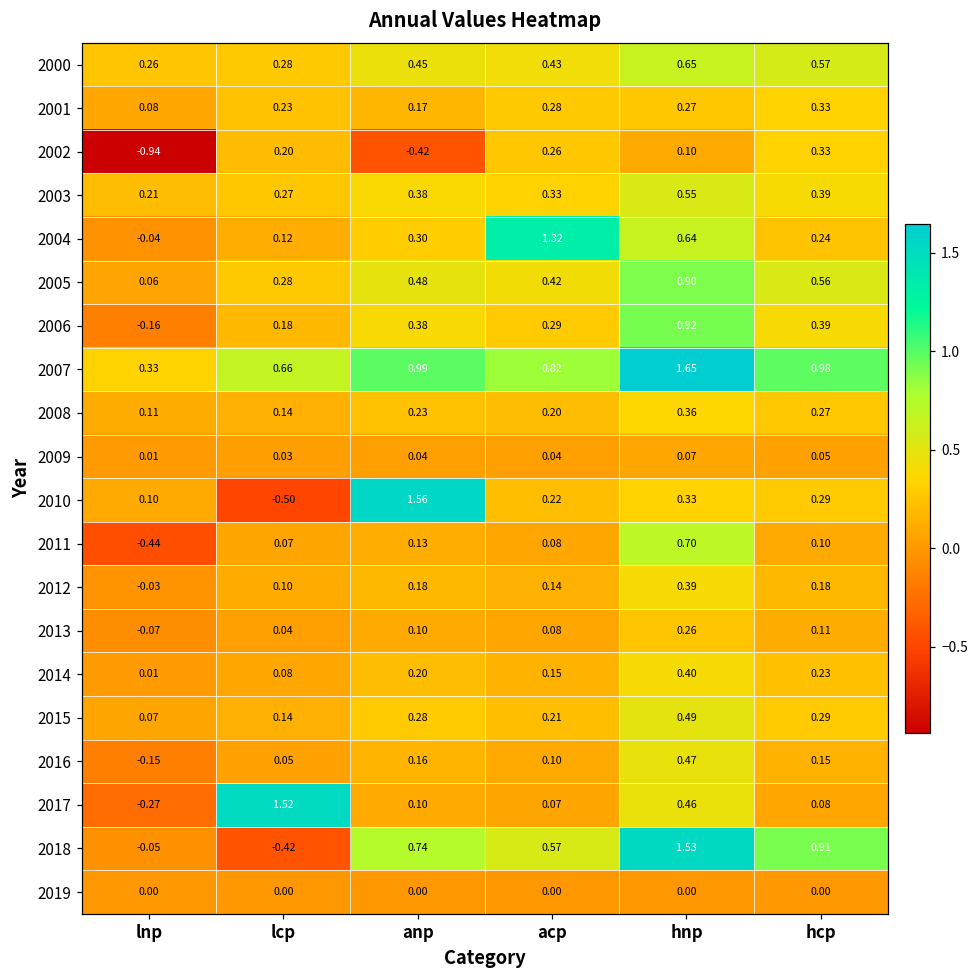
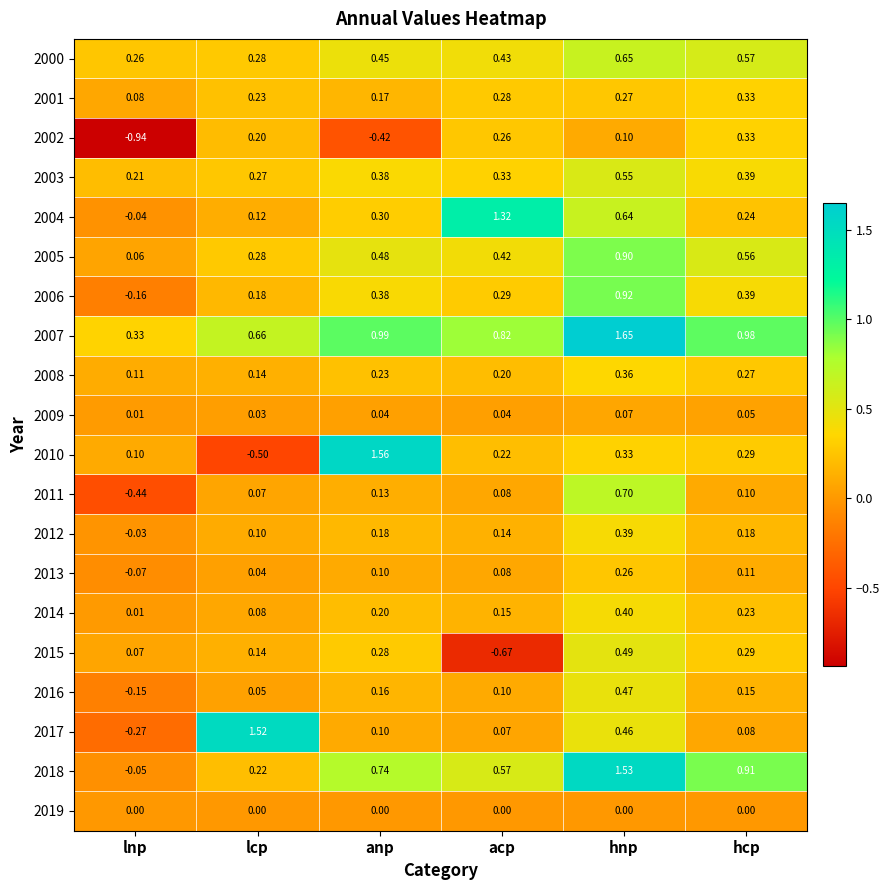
2015, acp: 0.21 -> -0.67
2018, lcp: -0.42 -> 0.22
